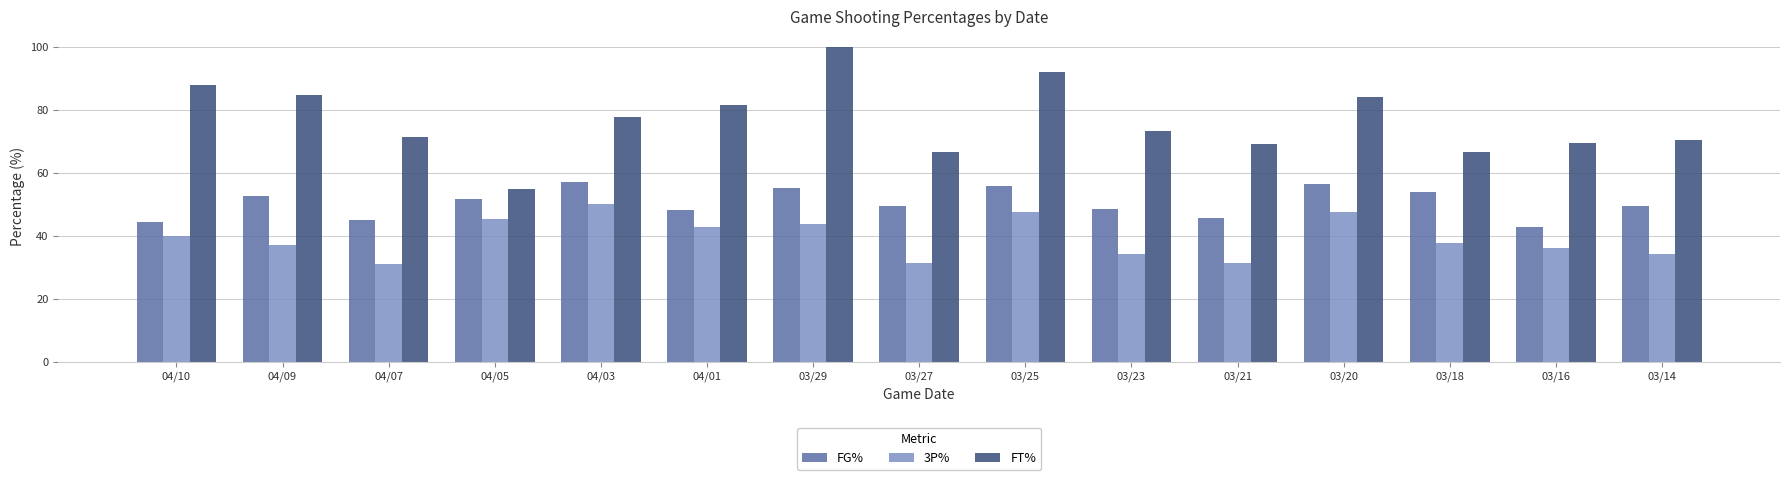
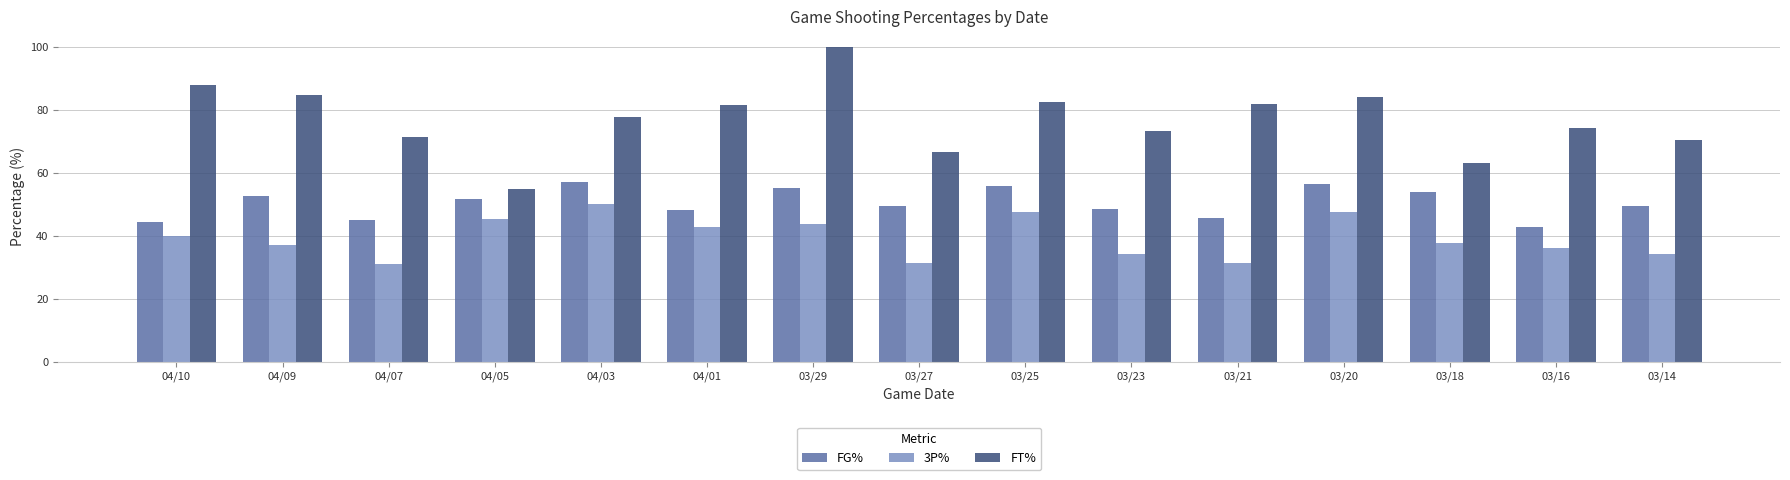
FT%, 03/25: 92 -> 83
FT%, 03/21: 69 -> 82
FT%, 03/18: 67 -> 63
FT%, 03/16: 70 -> 74
